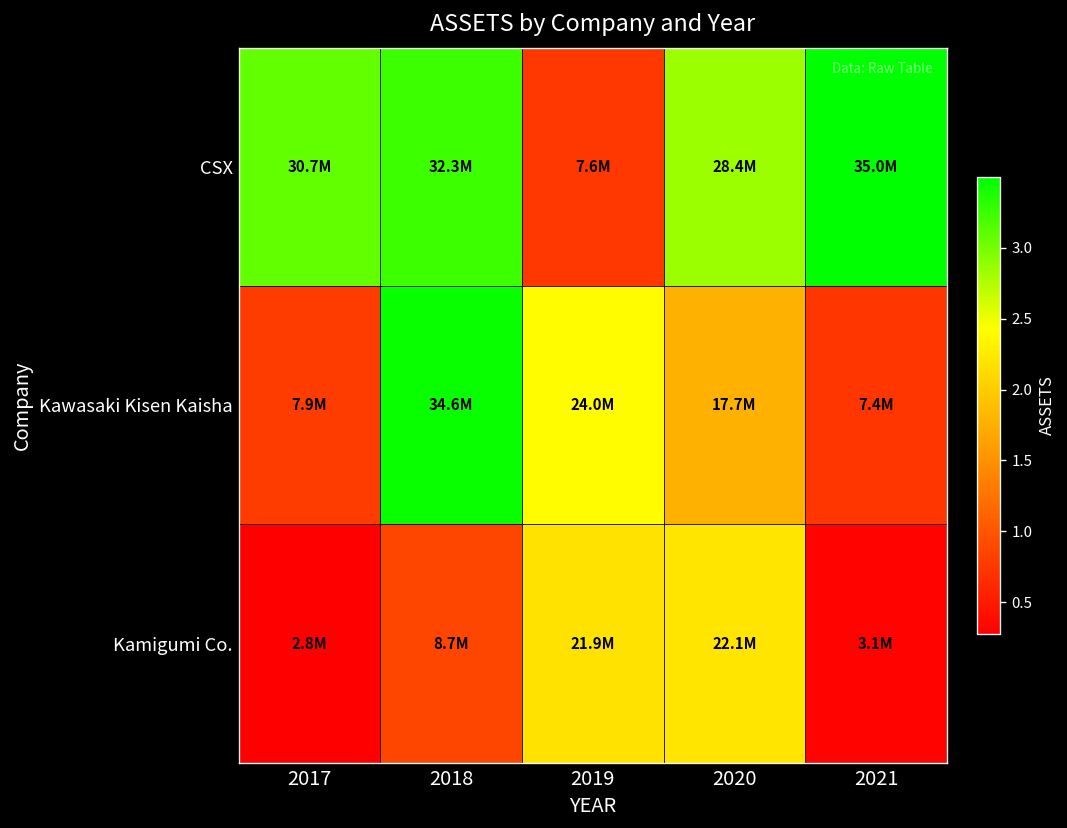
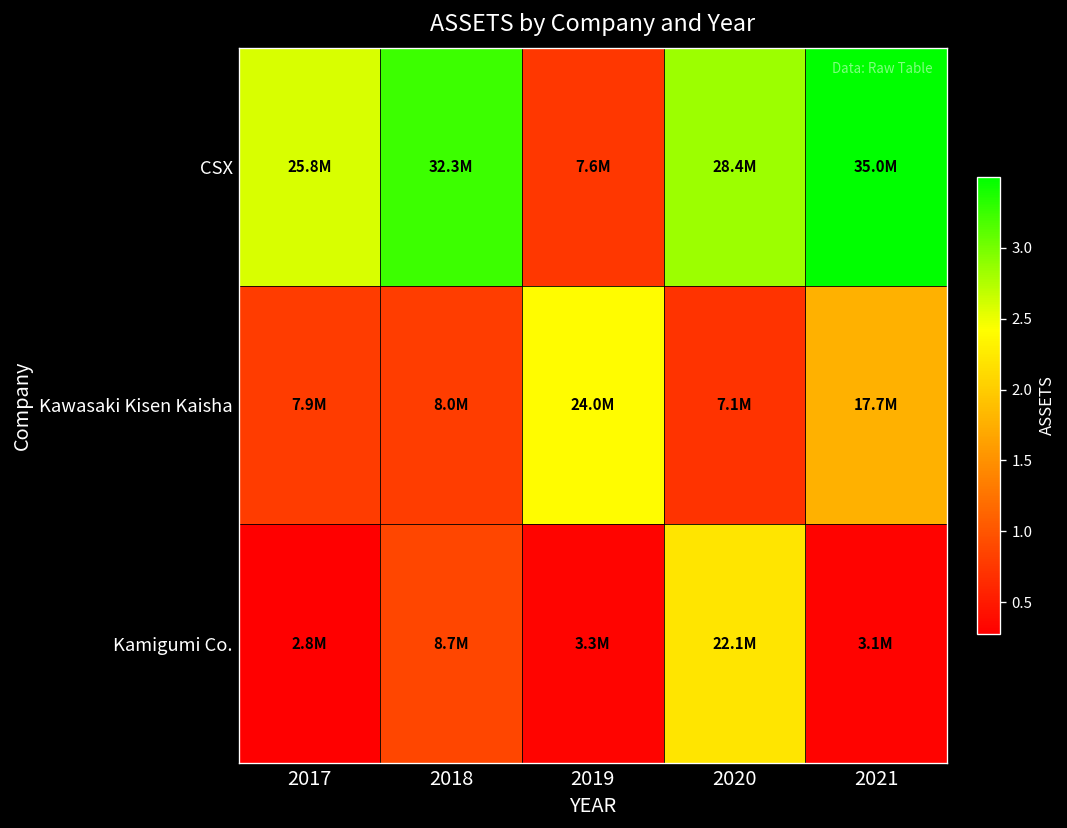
CSX, 2017: 30.7M -> 25.8M
Kawasaki Kisen Kaisha, 2018: 34.6M -> 8.0M
Kawasaki Kisen Kaisha, 2020: 17.7M -> 7.1M
Kawasaki Kisen Kaisha, 2021: 7.4M -> 17.7M
Kamigumi Co., 2019: 21.9M -> 3.3M
